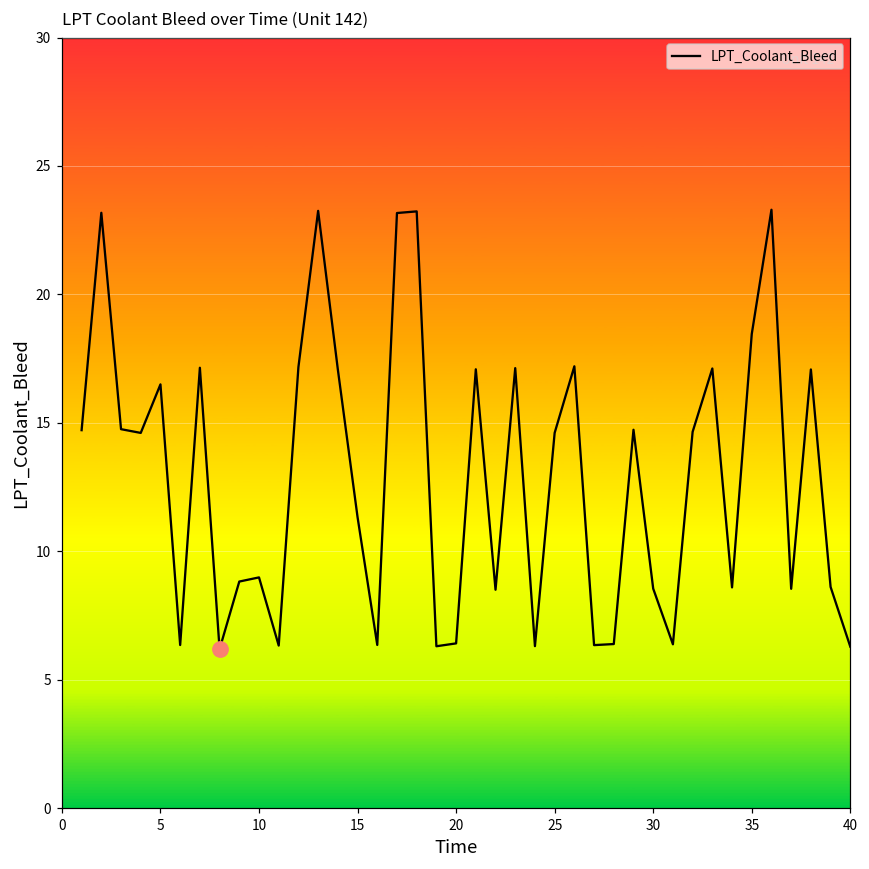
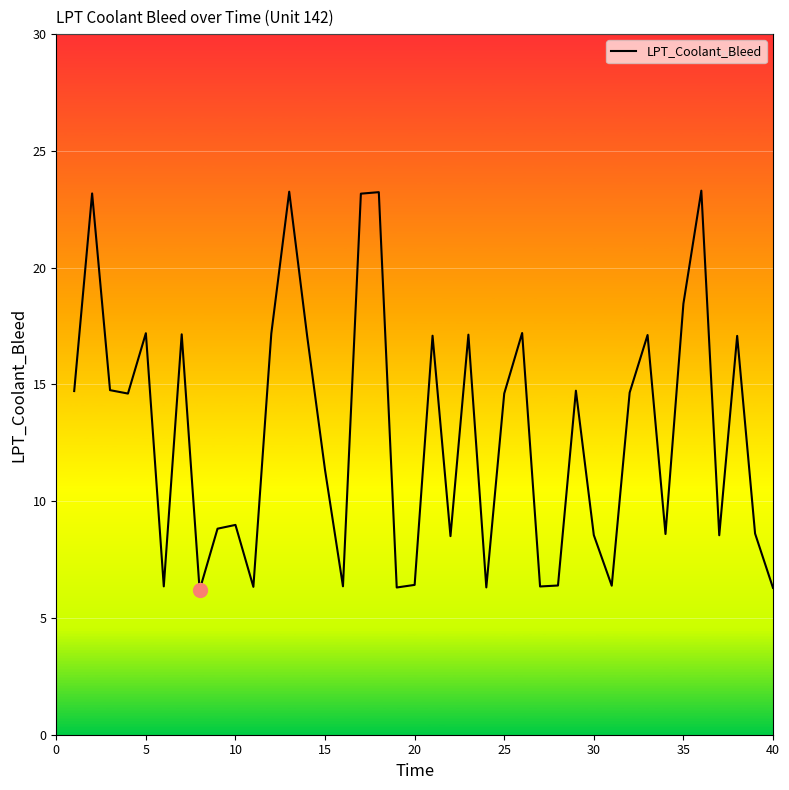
LPT_Coolant_Bleed, 5: 16.5 -> 17.2
